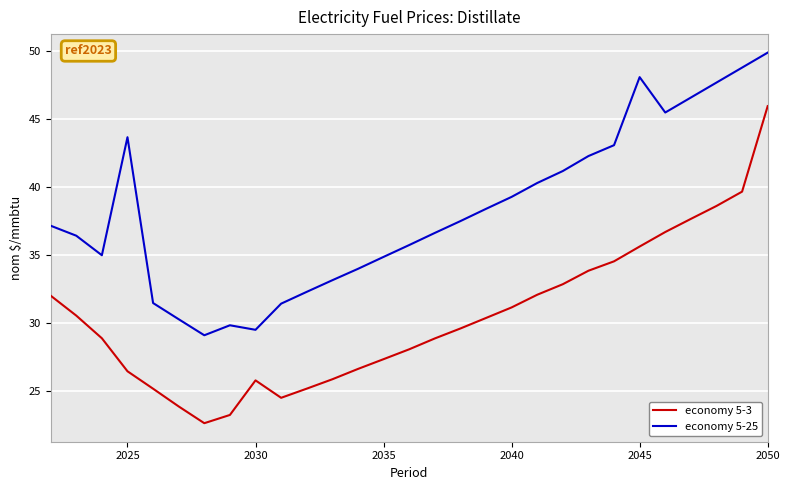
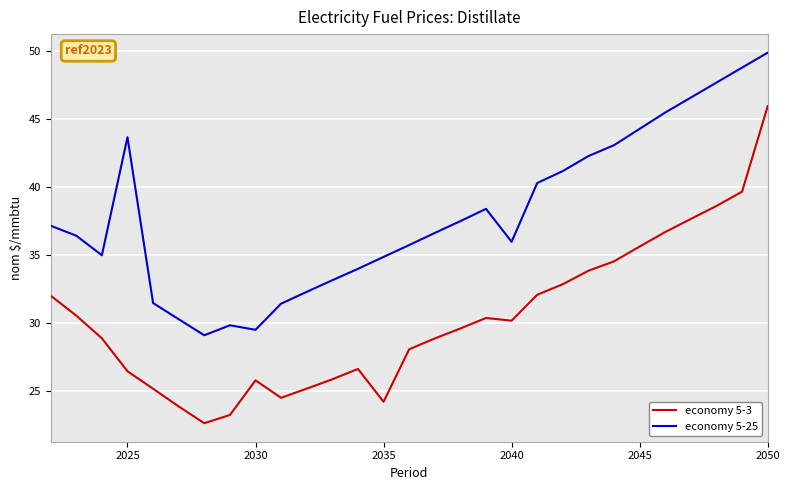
economy 5-3, 2035: 27.4 -> 24.2
economy 5-3, 2040: 31.2 -> 30.2
economy 5-25, 2040: 39.3 -> 36.0
economy 5-25, 2045: 48.1 -> 44.3
